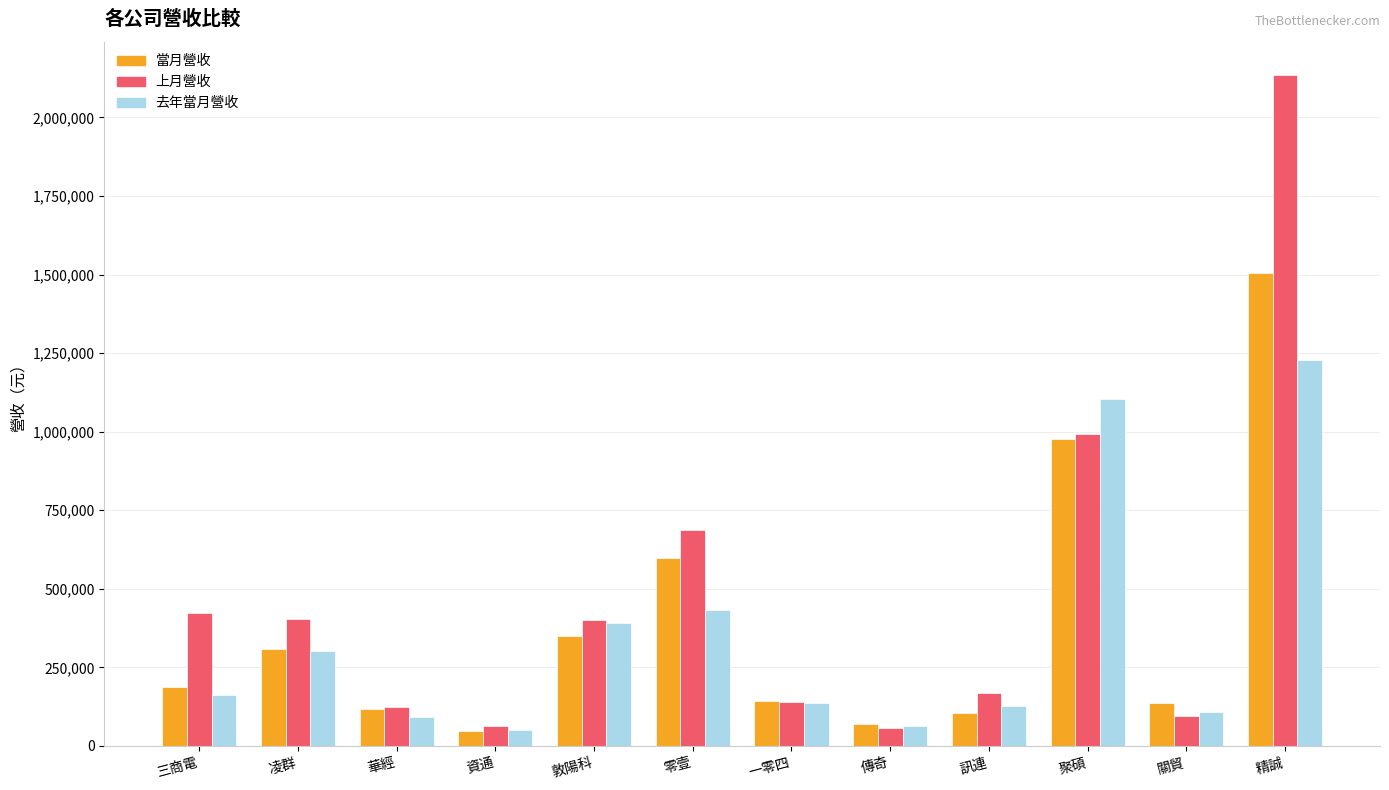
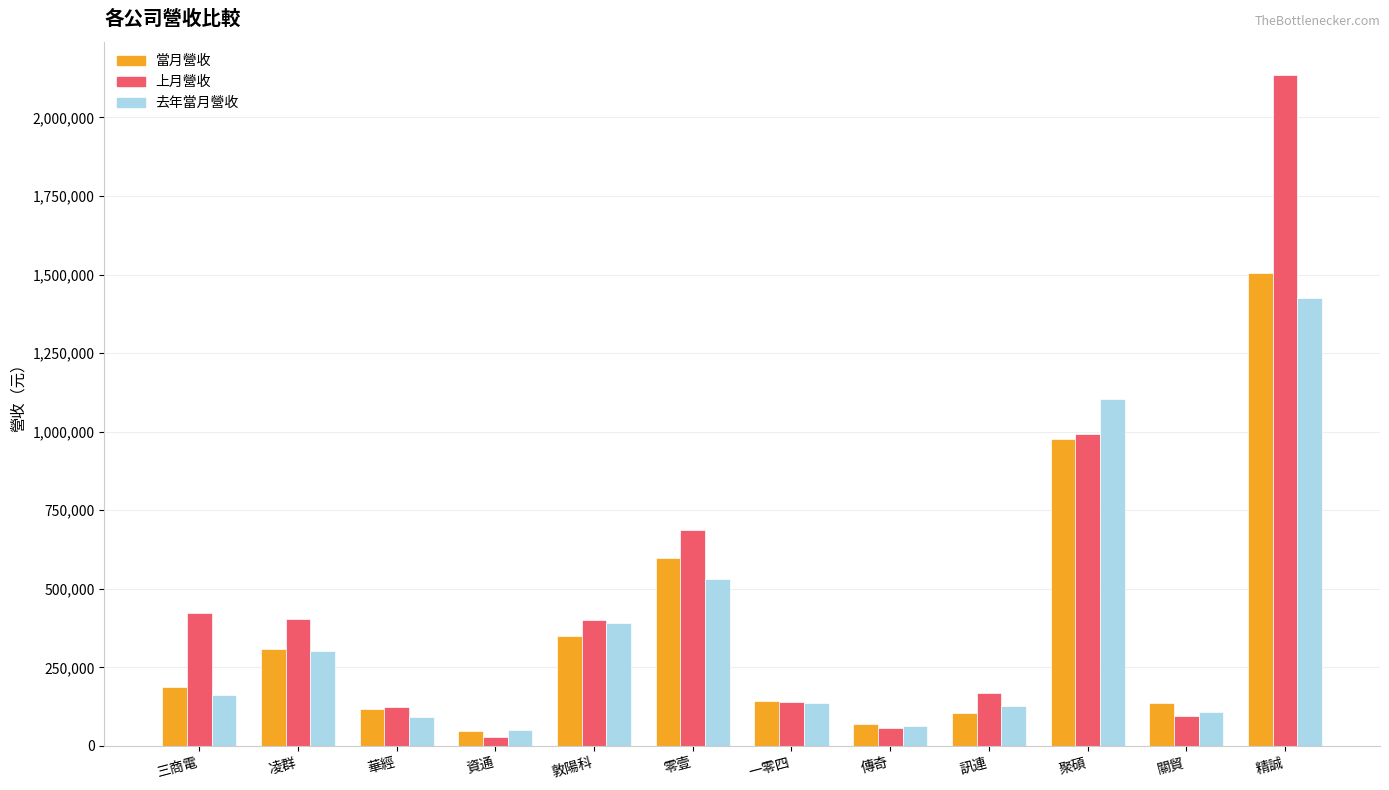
上月營收, 資通: 60,000 -> 30,000
去年當月營收, 零壹: 430,000 -> 530,000
去年當月營收, 精誠: 1,230,000 -> 1,420,000
